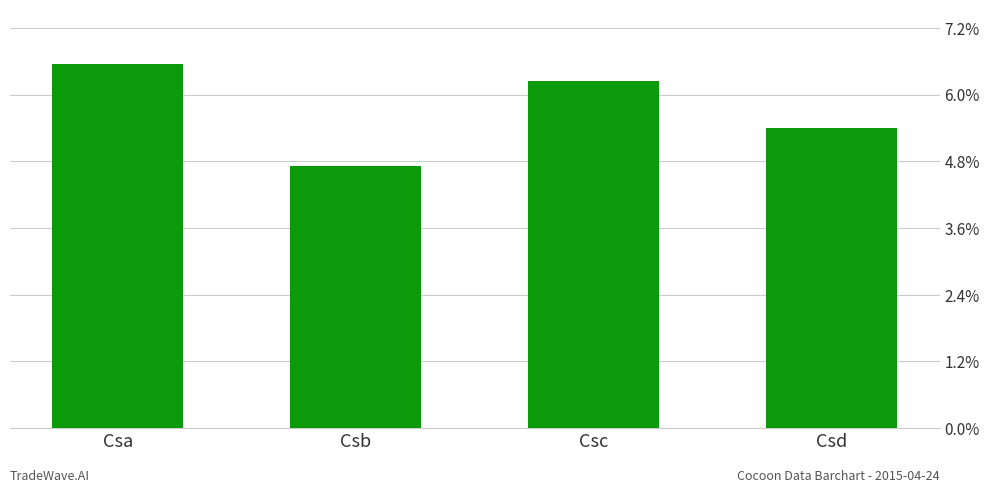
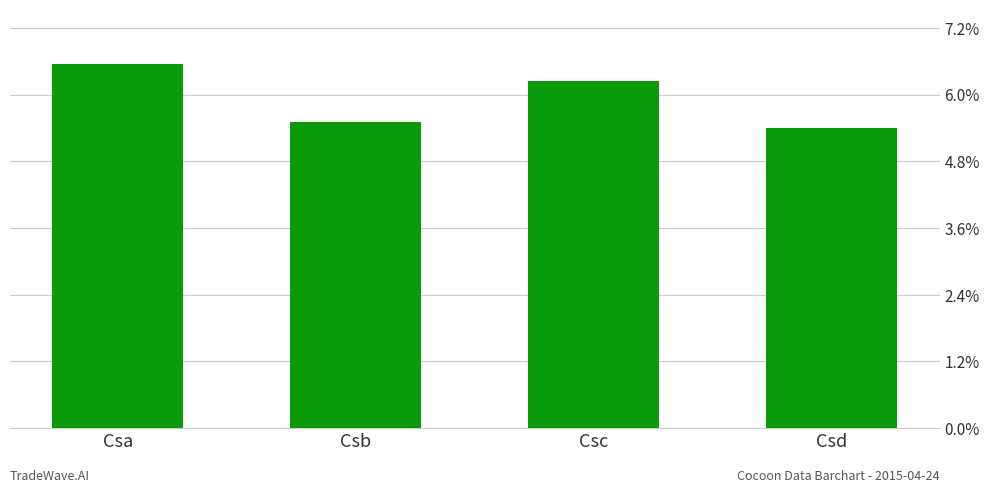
Csb: 4.7% -> 5.5%
